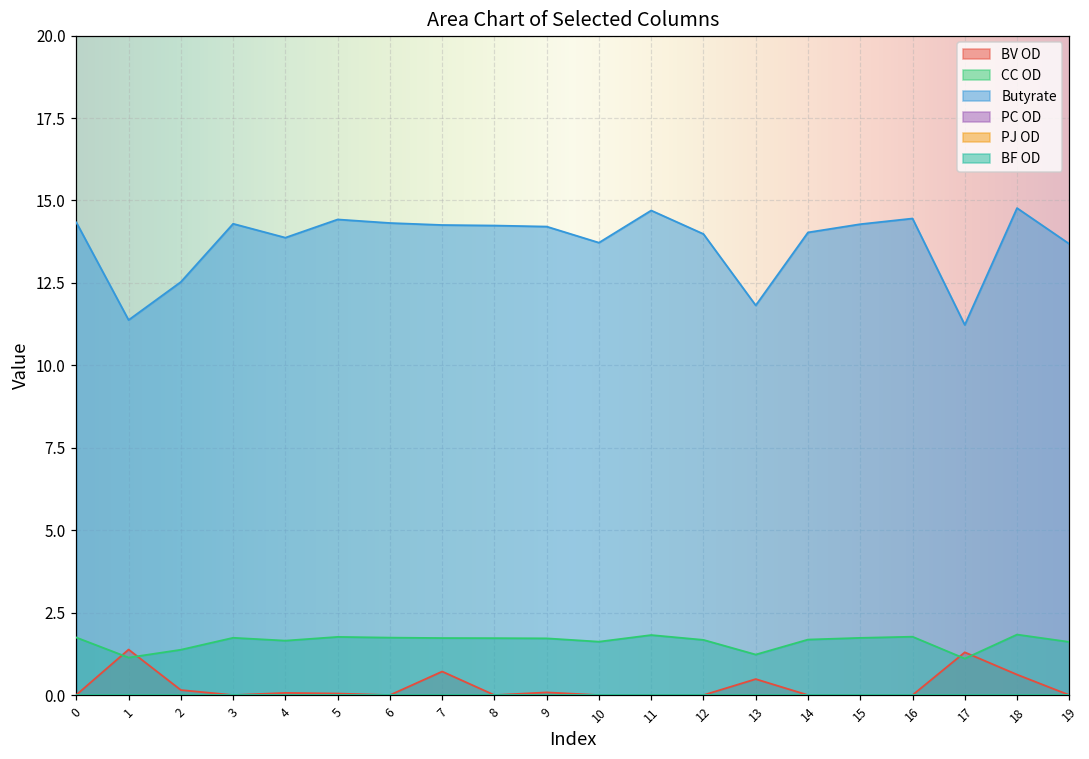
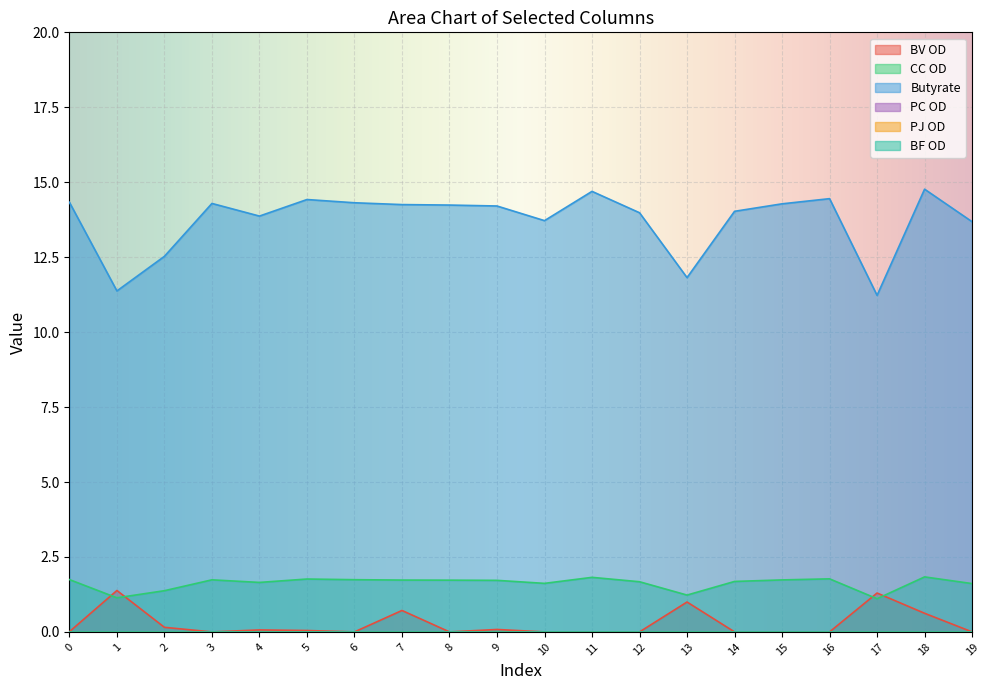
BV OD, 13: 0.5 -> 1.0
